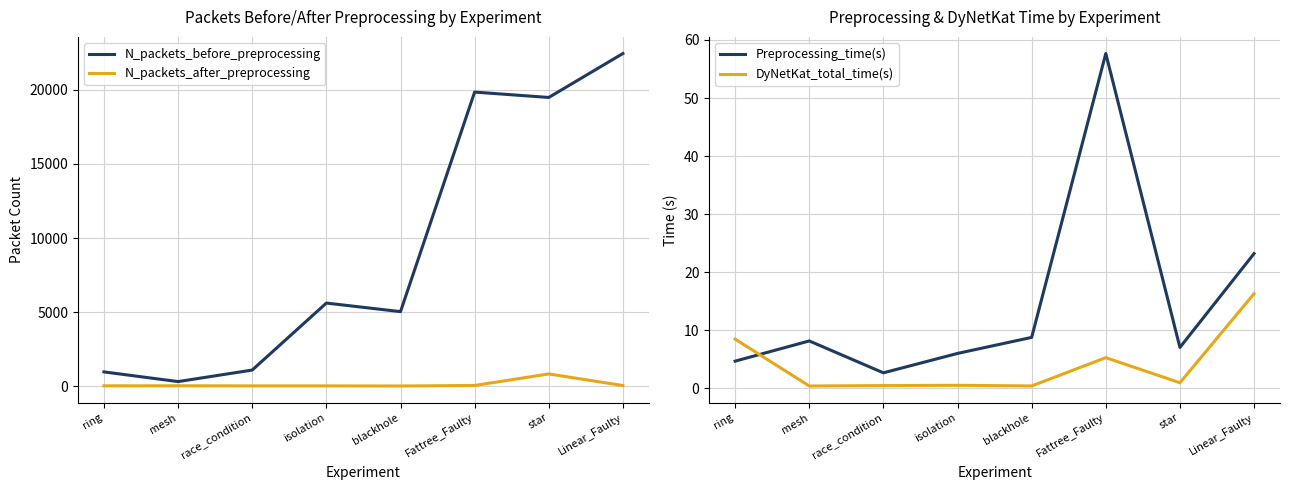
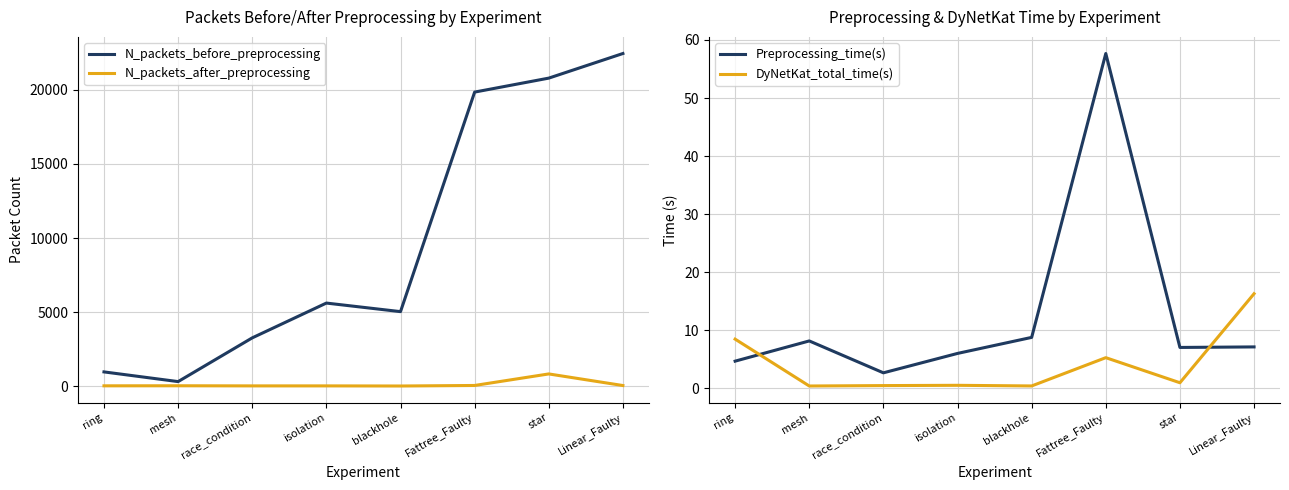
Packets Before/After Preprocessing by Experiment, N_packets_before_preprocessing, race_condition: 1100 -> 3300
Packets Before/After Preprocessing by Experiment, N_packets_before_preprocessing, star: 19500 -> 20800
Preprocessing & DyNetKat Time by Experiment, Preprocessing_time(s), Linear_Faulty: 23 -> 7
